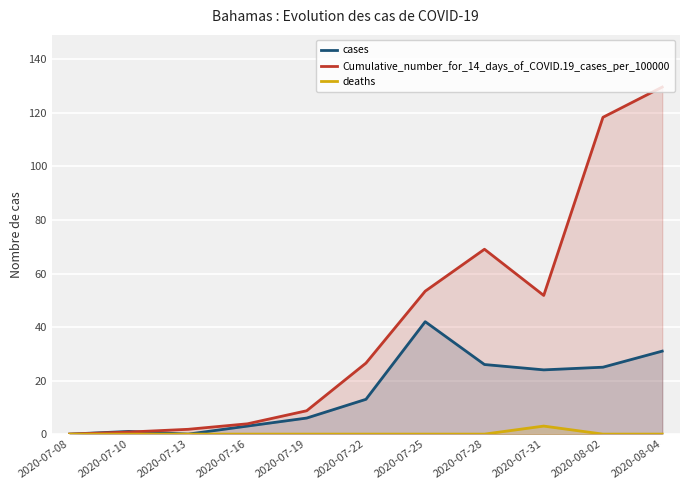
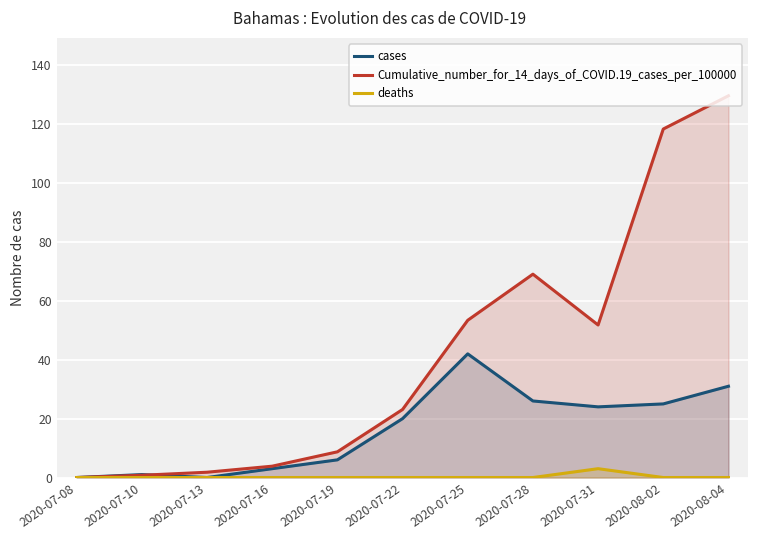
cases, 2020-07-22: 13 -> 20
Cumulative_number_for_14_days_of_COVID.19_cases_per_100000, 2020-07-22: 27 -> 23
